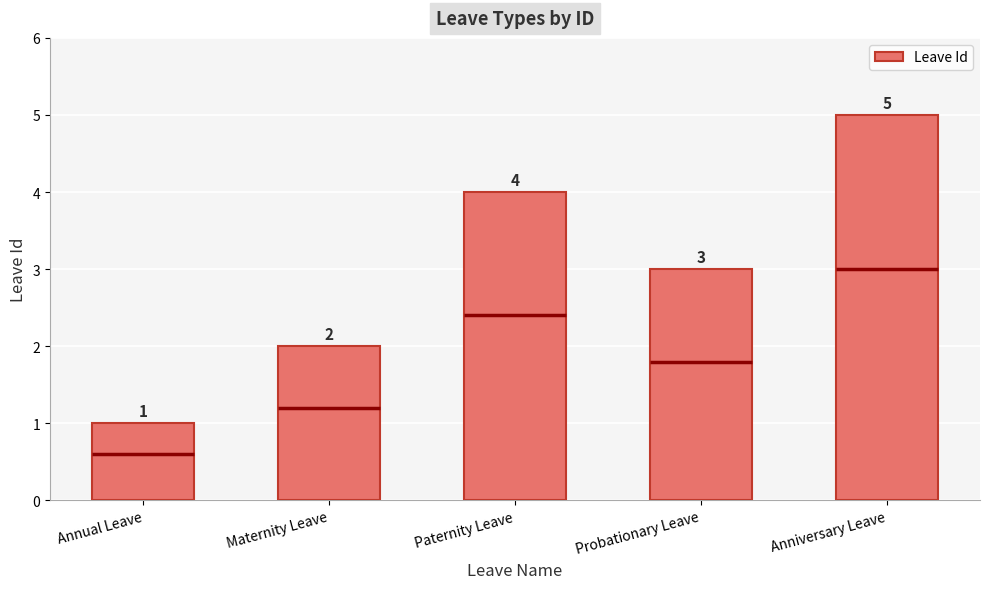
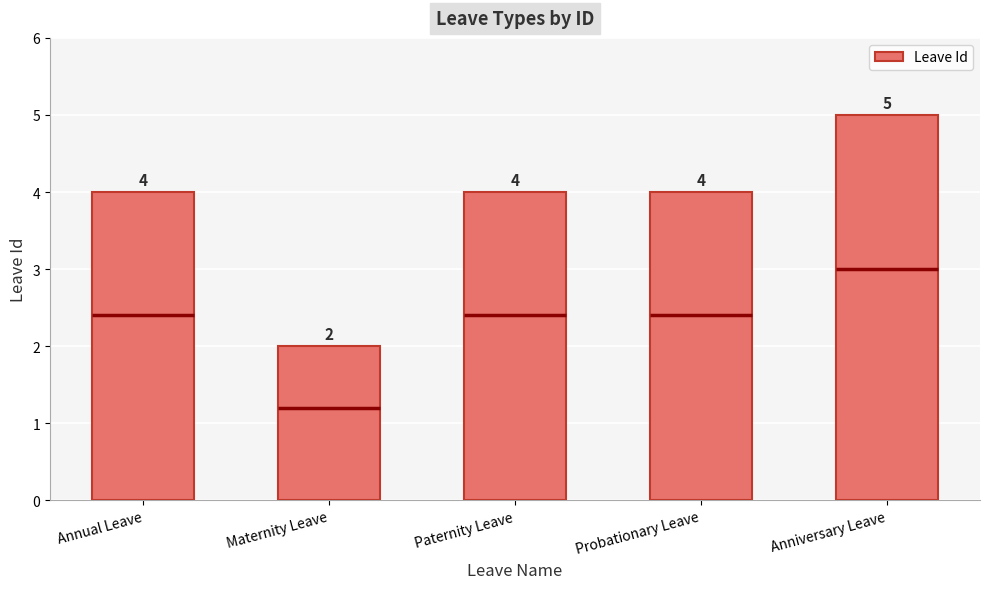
Annual Leave: 1 -> 4
Probationary Leave: 3 -> 4
